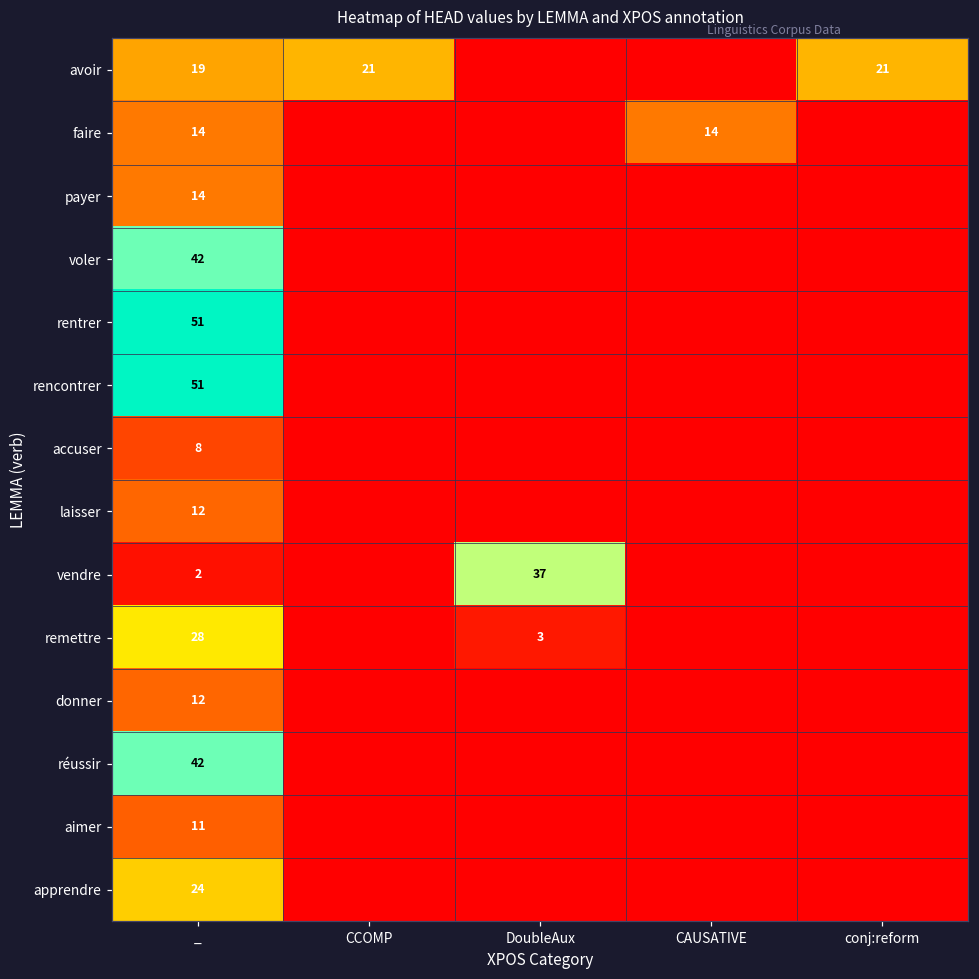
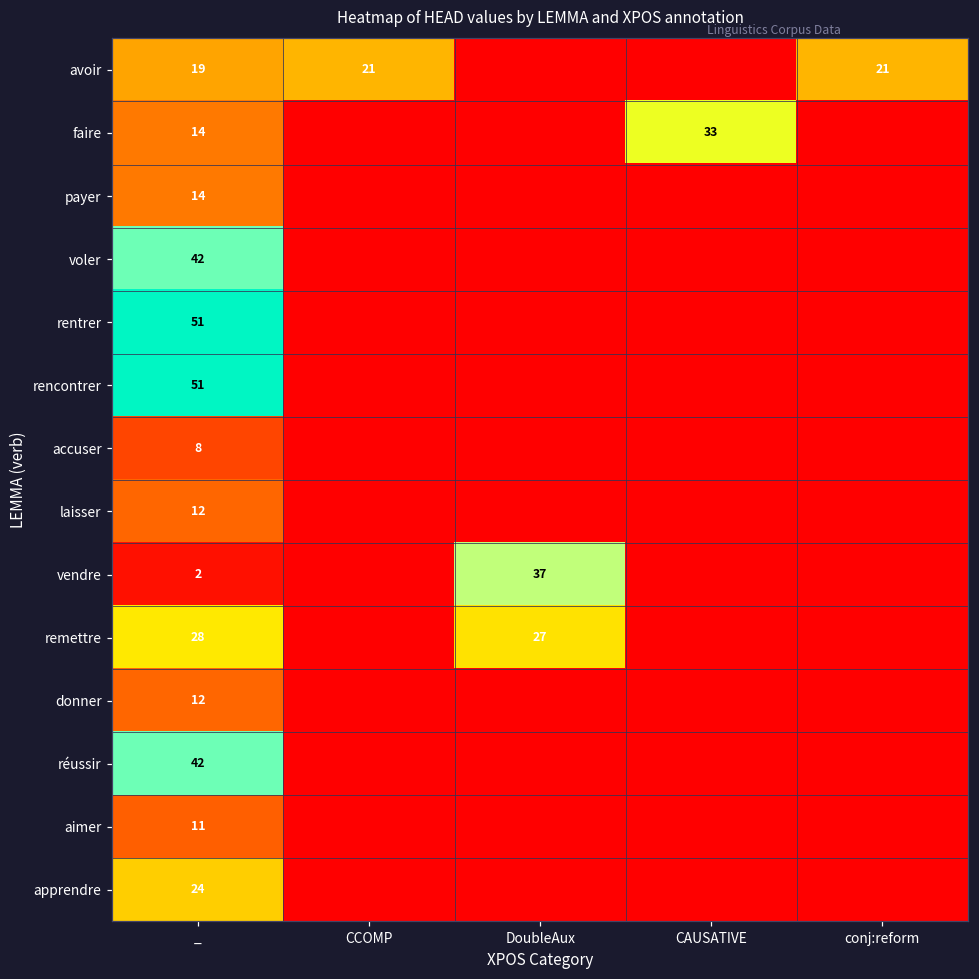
faire, CAUSATIVE: 14 -> 33
remettre, DoubleAux: 3 -> 27
